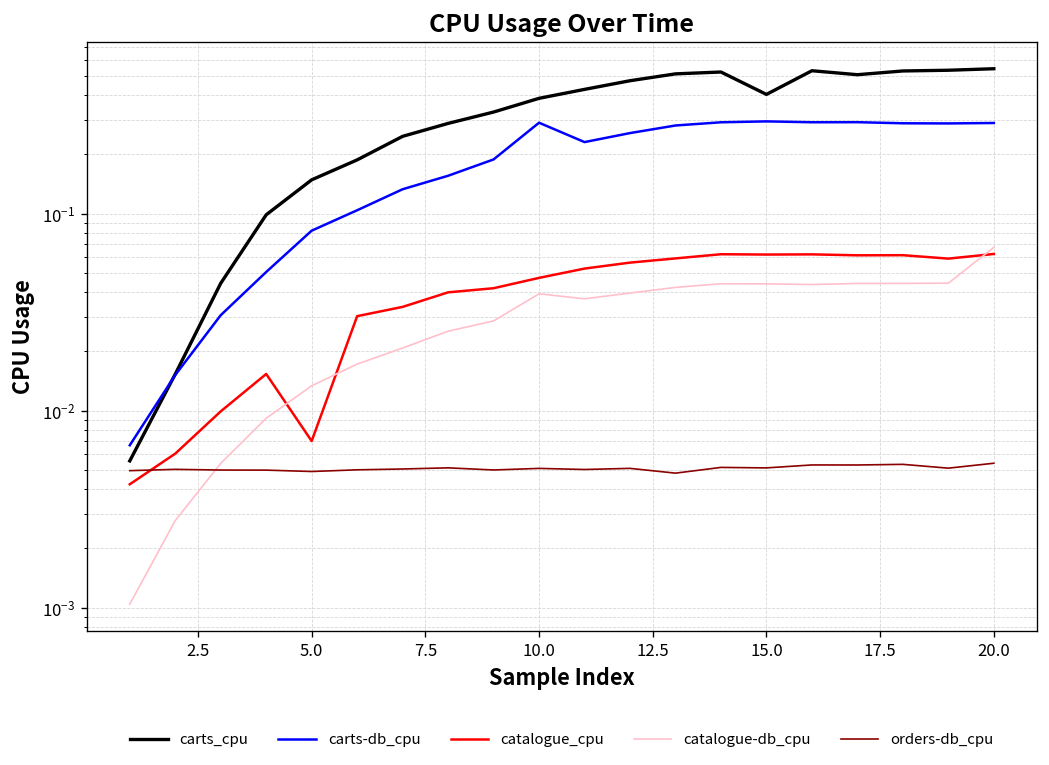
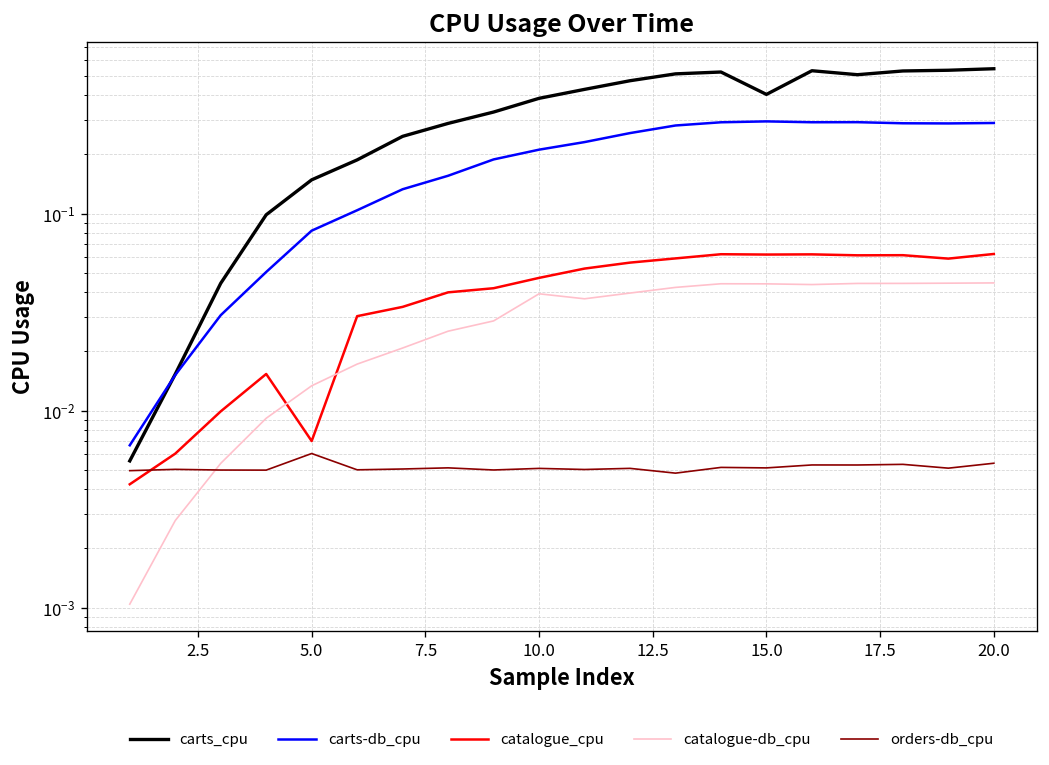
orders-db_cpu, 5.0: 0.0049 -> 0.0061
carts-db_cpu, 10.0: 0.29 -> 0.21
catalogue-db_cpu, 20.0: 0.067 -> 0.045
